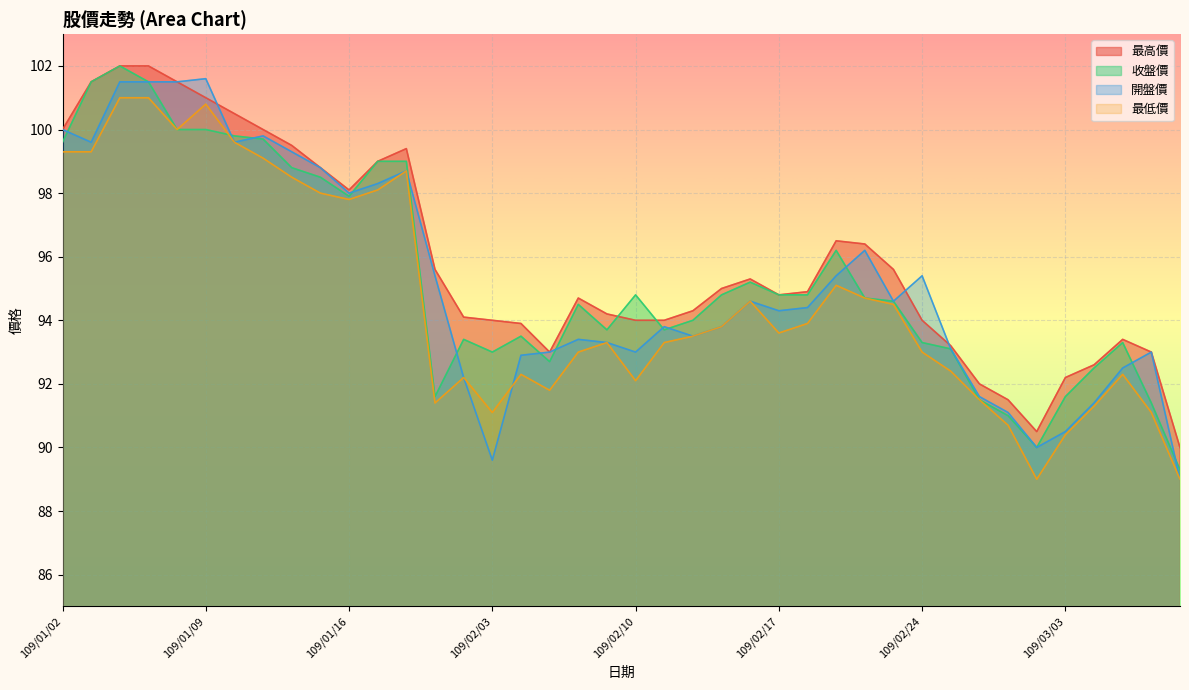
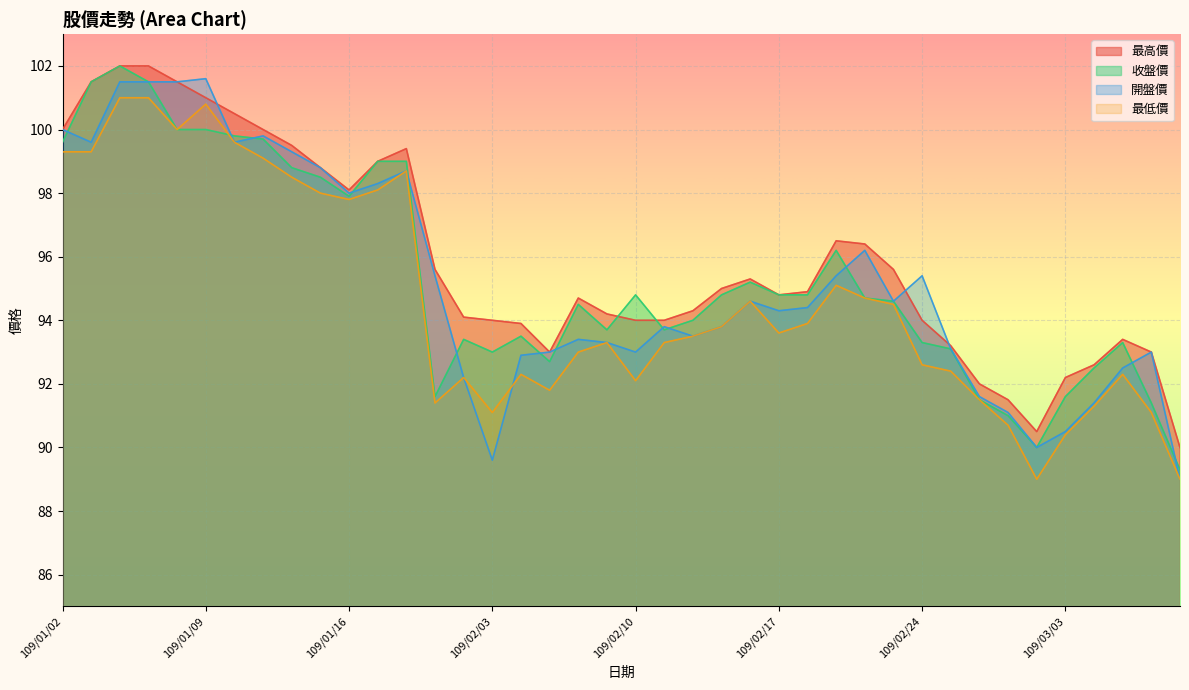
最低價, 109/02/24: 93.0 -> 92.6
